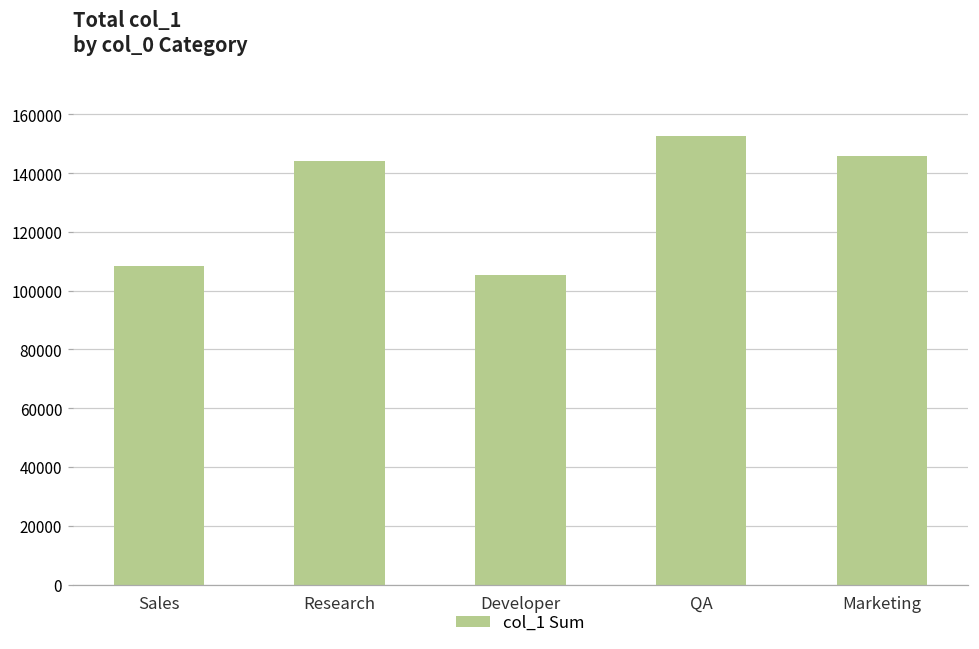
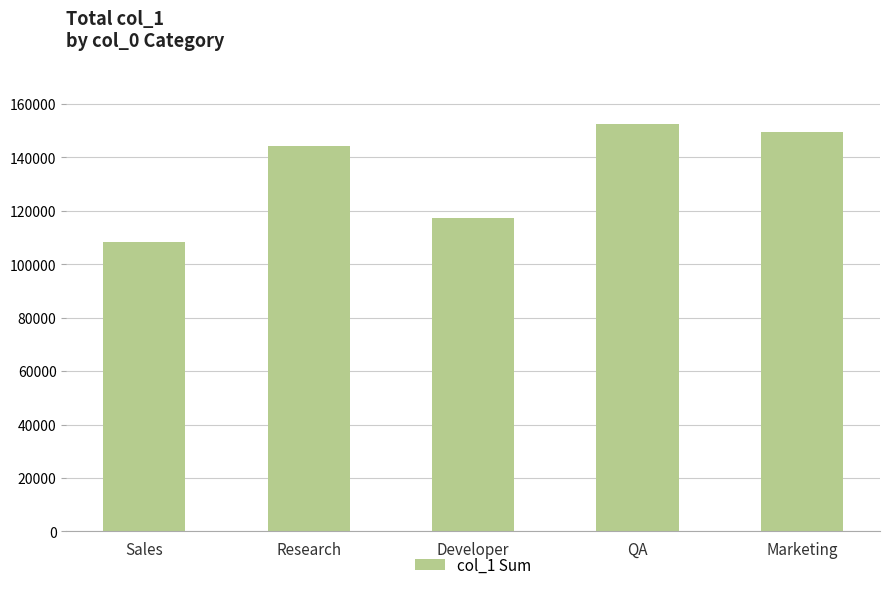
Developer: 105000 -> 117000
Marketing: 146000 -> 149000
